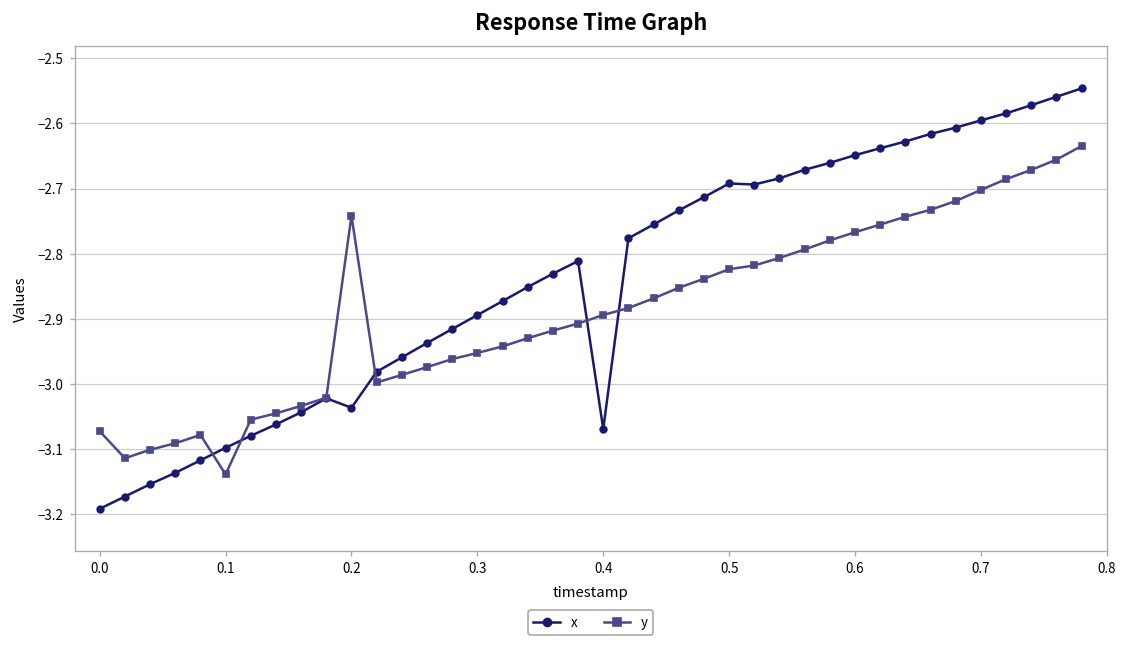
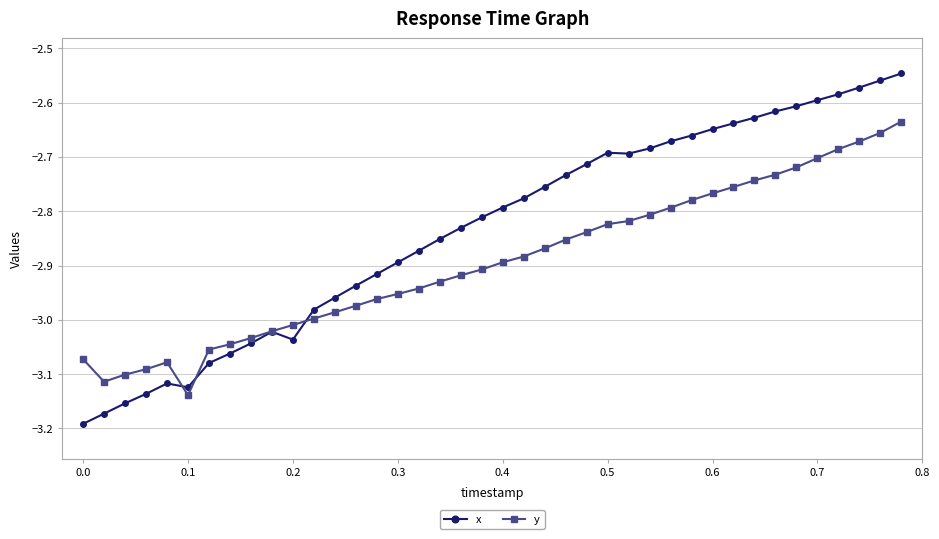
x, 0.1: -3.10 -> -3.12
y, 0.2: -2.74 -> -3.01
x, 0.4: -3.07 -> -2.79
